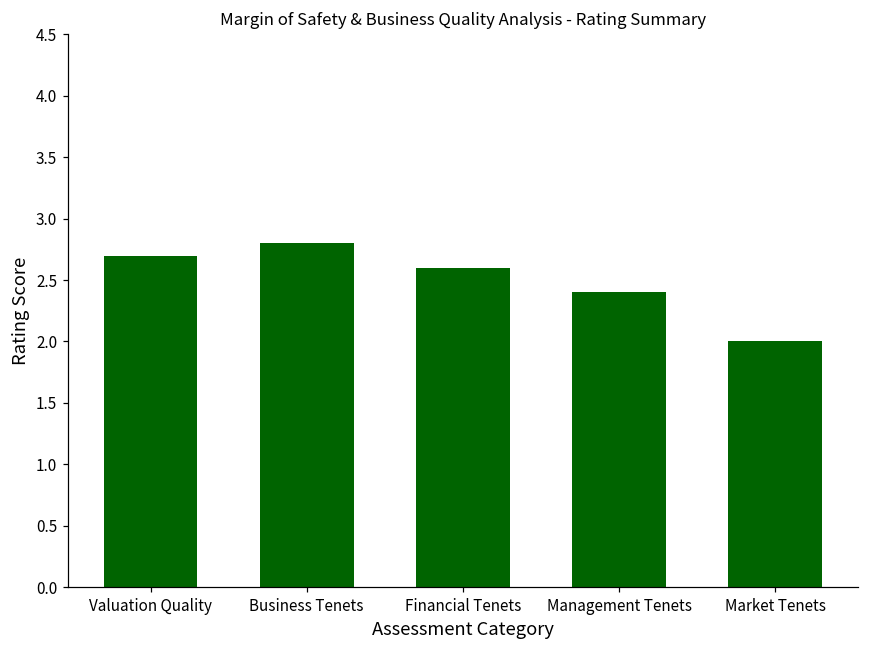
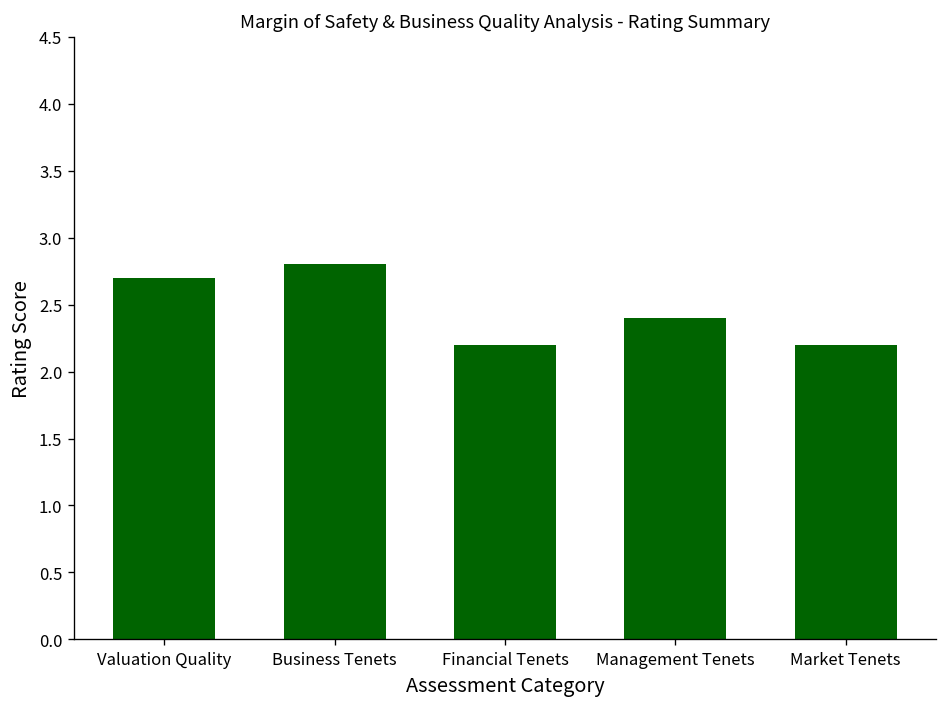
Financial Tenets: 2.6 -> 2.2
Market Tenets: 2.0 -> 2.2
